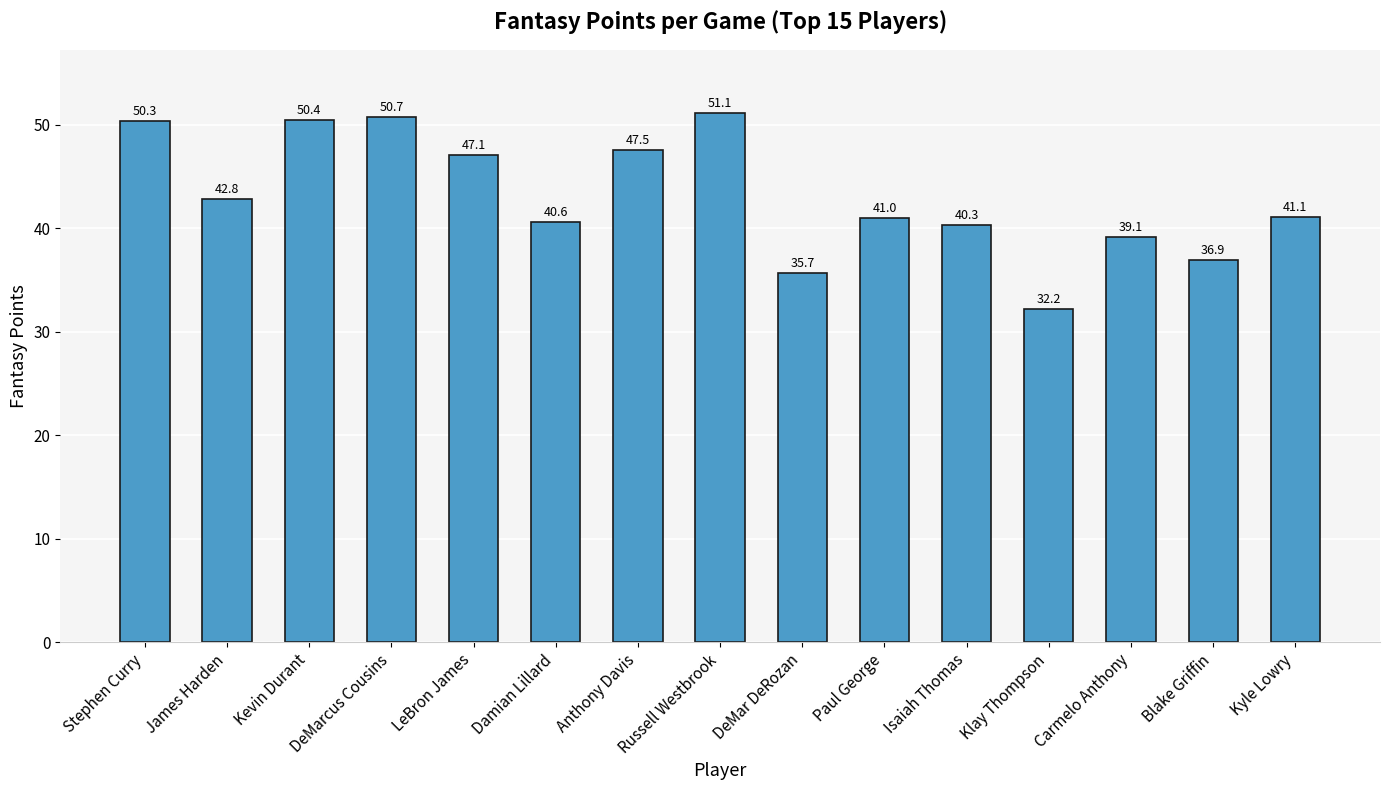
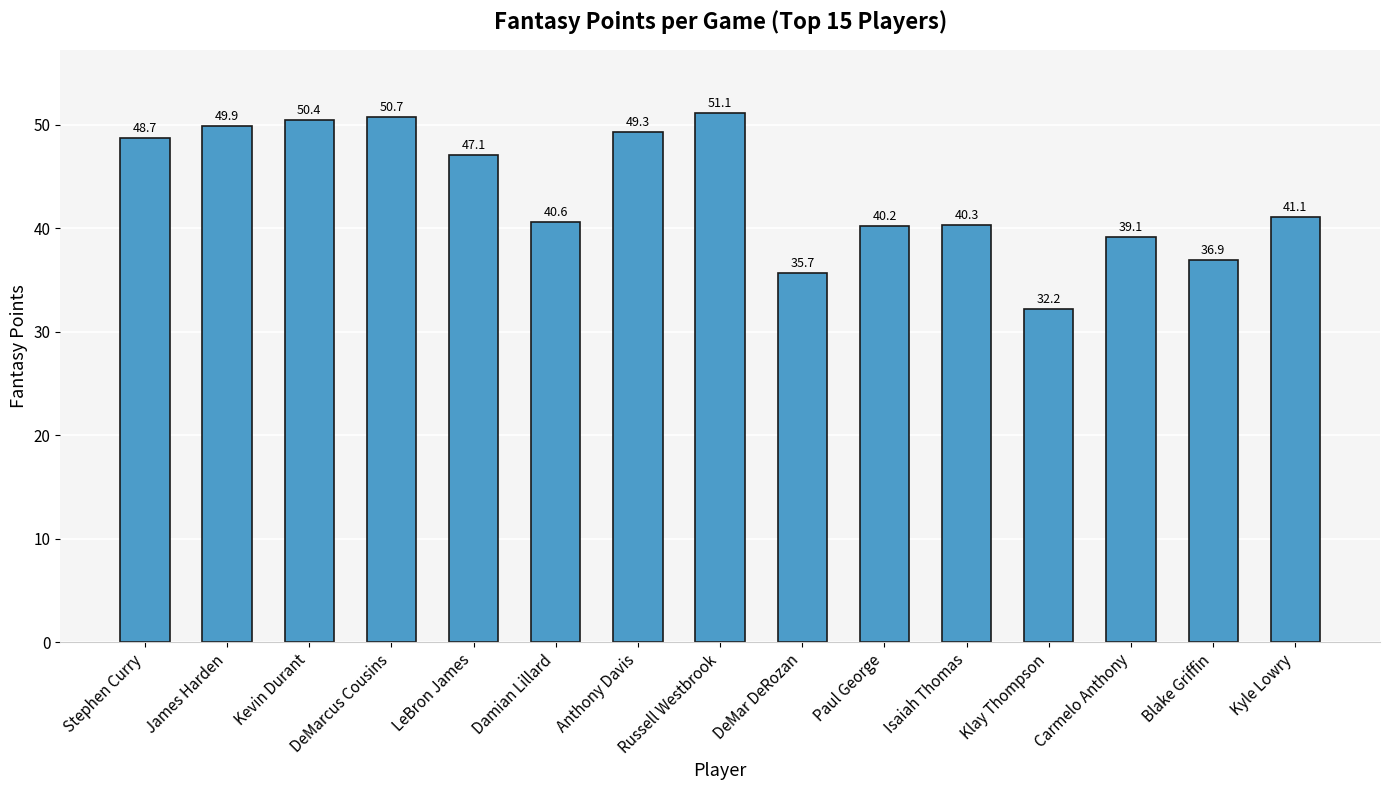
Stephen Curry: 50.3 -> 48.7
James Harden: 42.8 -> 49.9
Anthony Davis: 47.5 -> 49.3
Paul George: 41.0 -> 40.2
